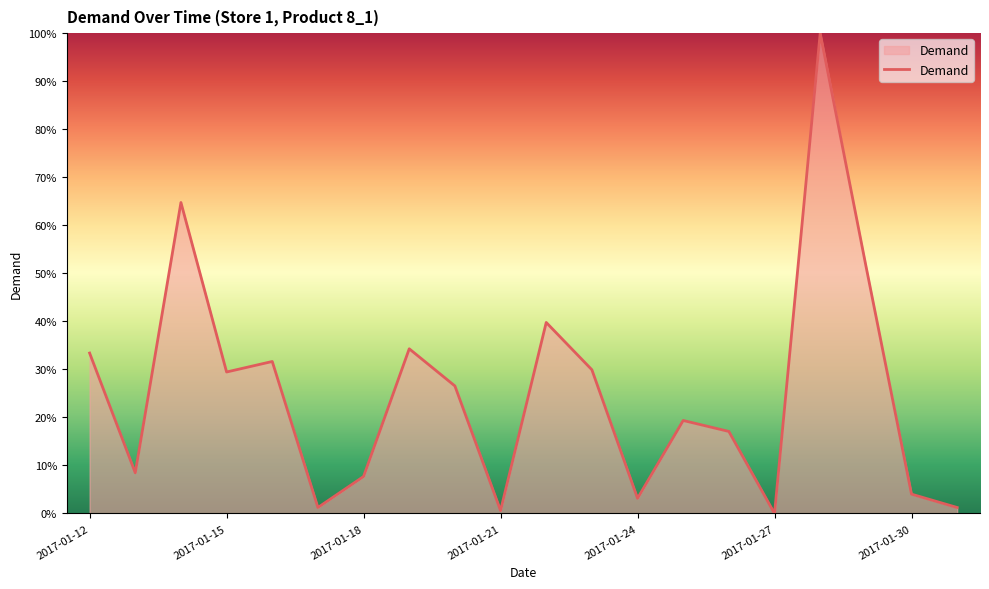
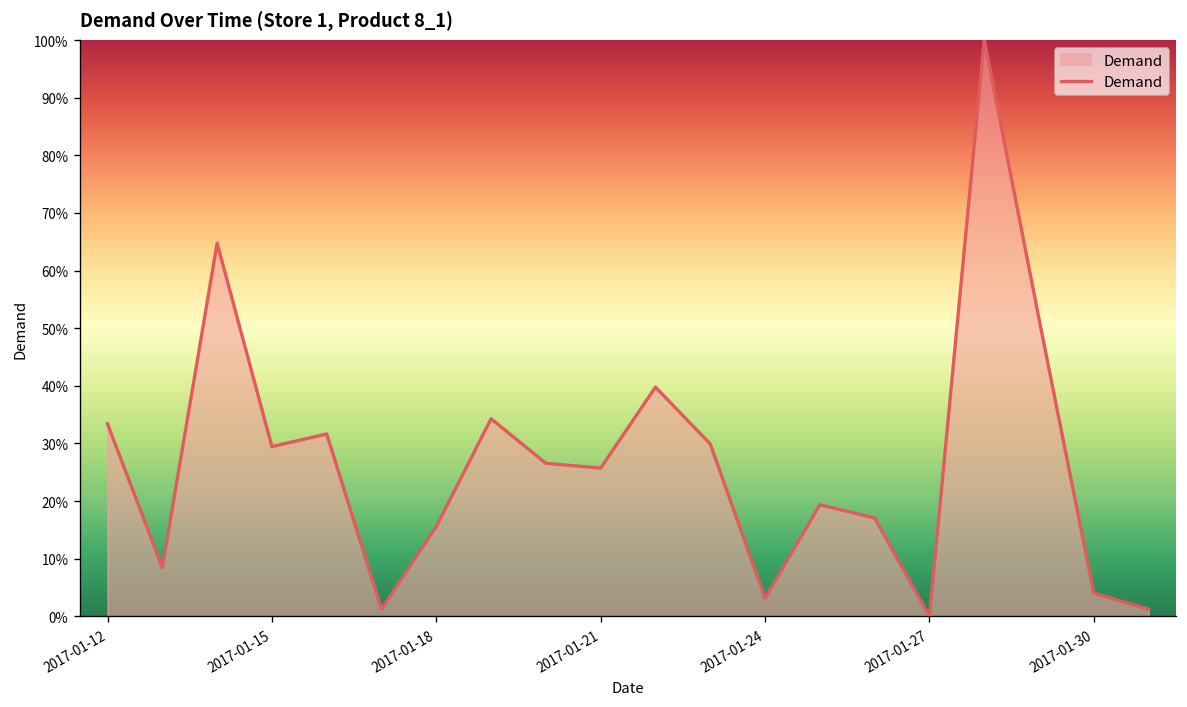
2017-01-18: 8% -> 16%
2017-01-21: 1% -> 26%
